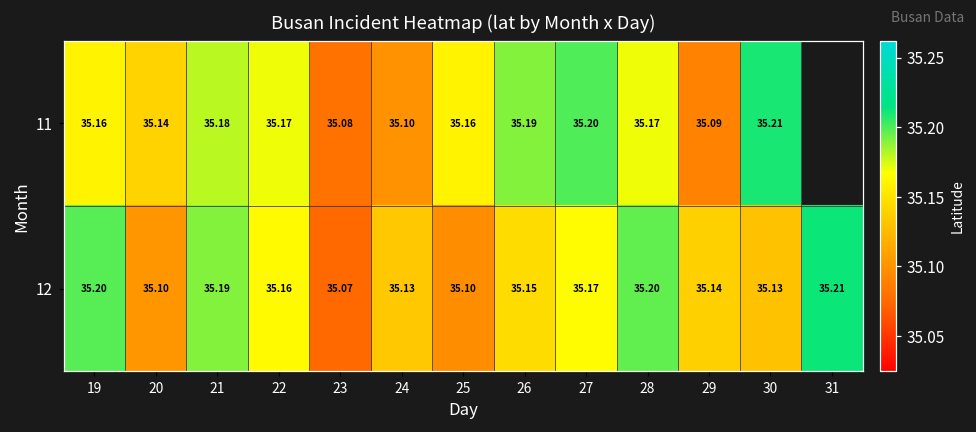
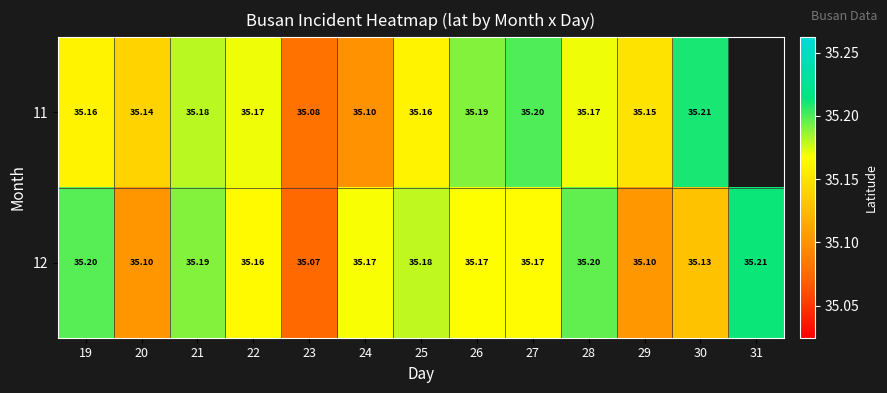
11, 29: 35.09 -> 35.15
12, 24: 35.13 -> 35.17
12, 25: 35.10 -> 35.18
12, 26: 35.15 -> 35.17
12, 29: 35.14 -> 35.10
